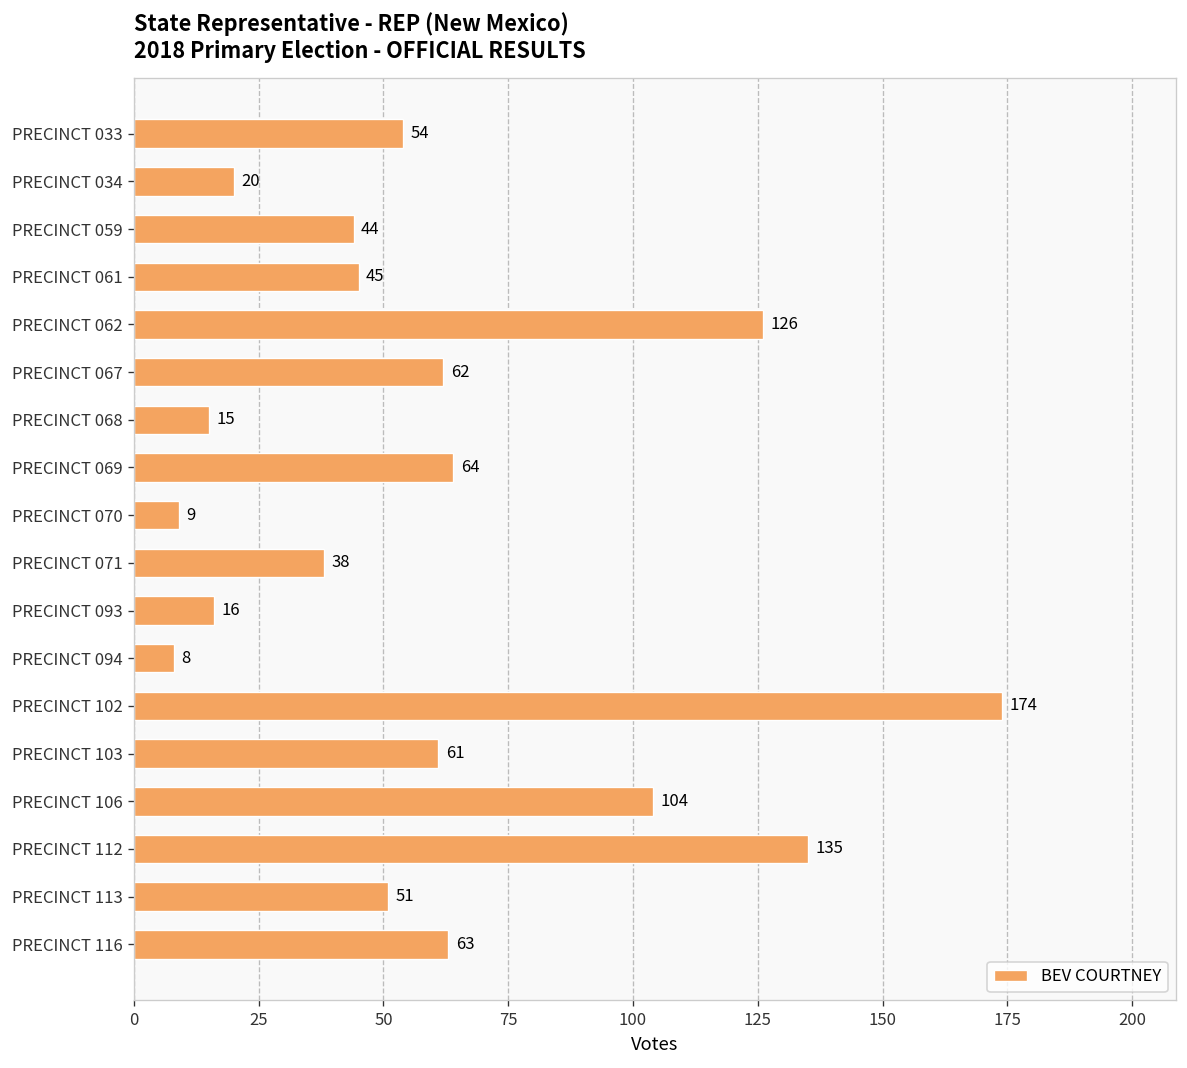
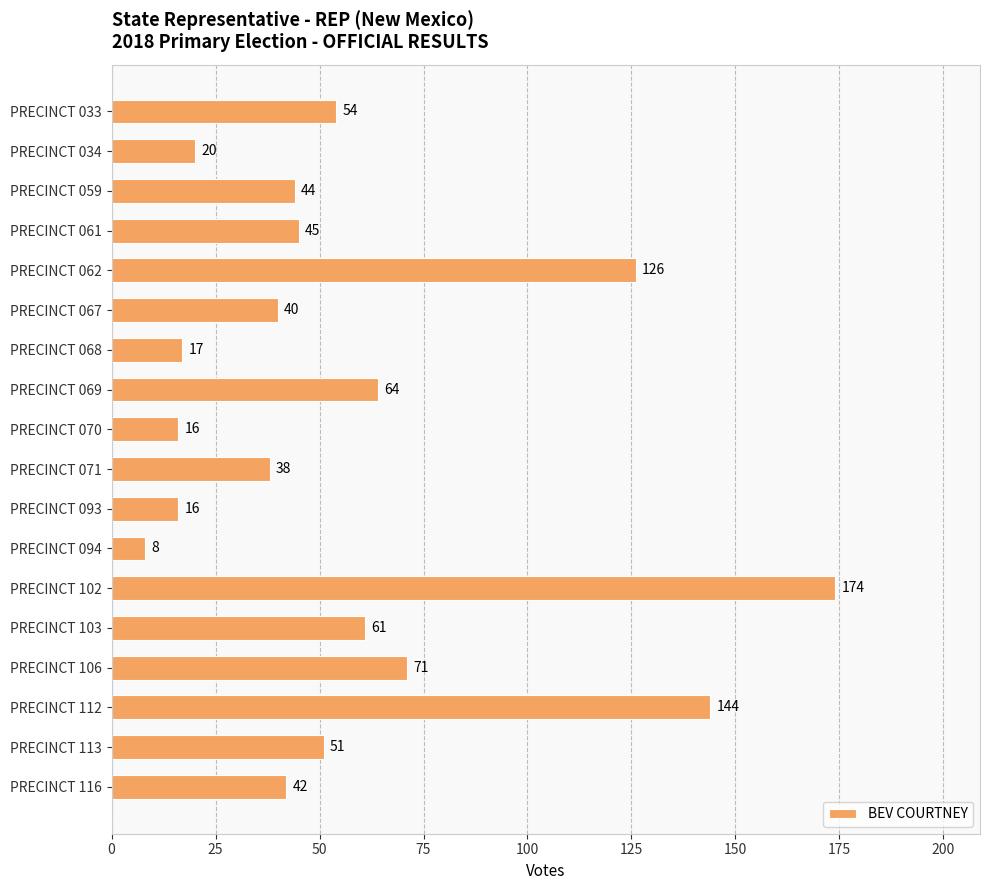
PRECINCT 067: 62 -> 40
PRECINCT 068: 15 -> 17
PRECINCT 070: 9 -> 16
PRECINCT 106: 104 -> 71
PRECINCT 112: 135 -> 144
PRECINCT 116: 63 -> 42
